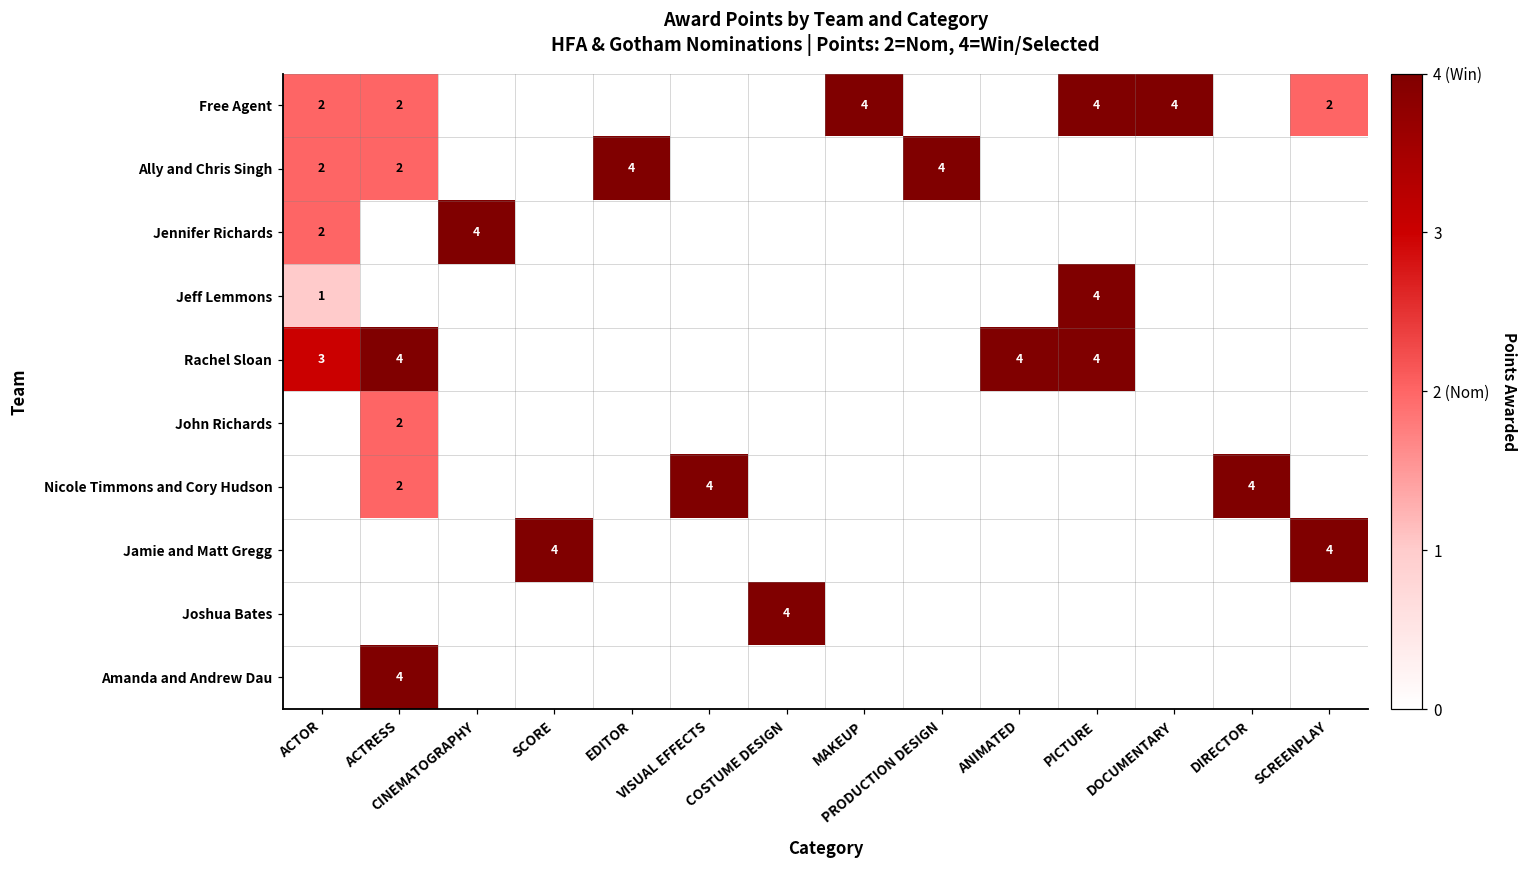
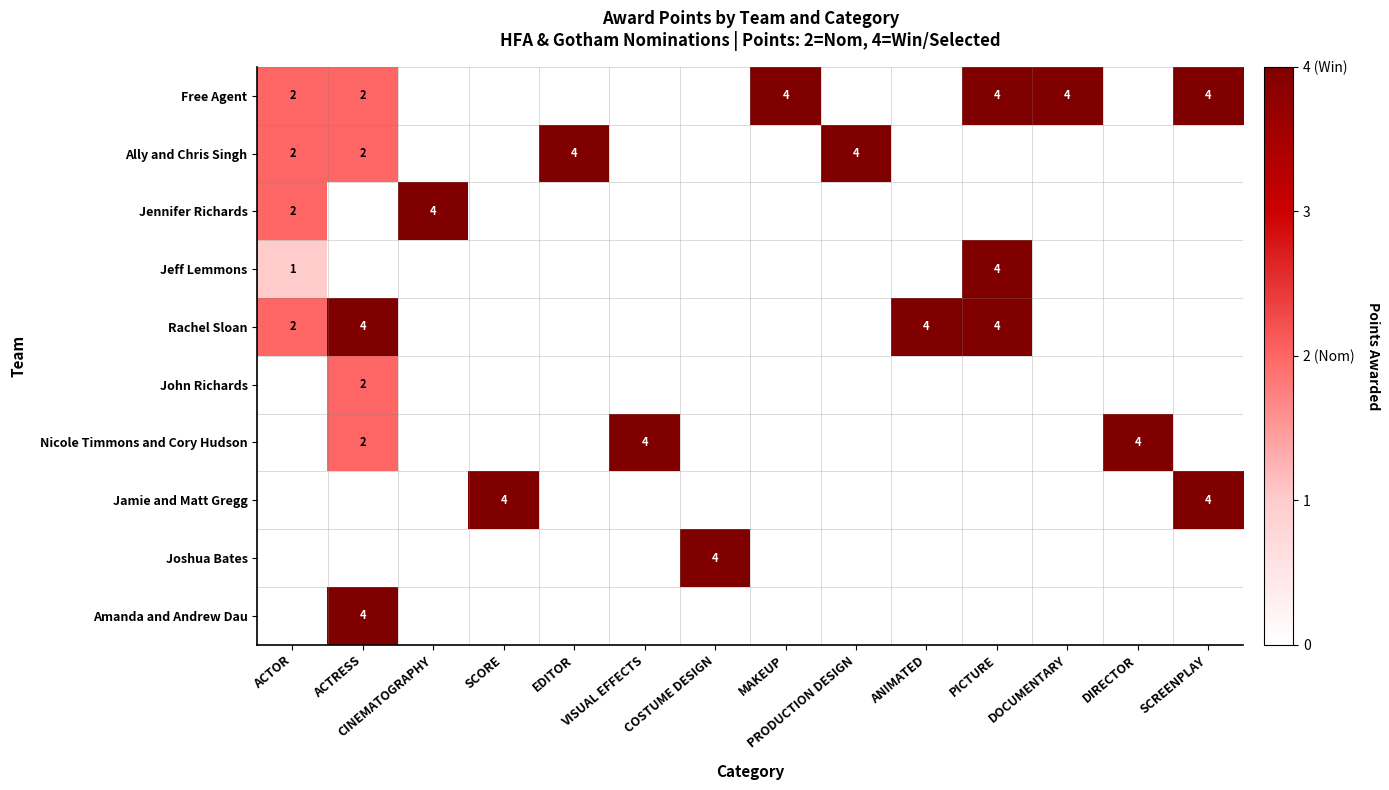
Free Agent, SCREENPLAY: 2 -> 4
Rachel Sloan, ACTOR: 3 -> 2
